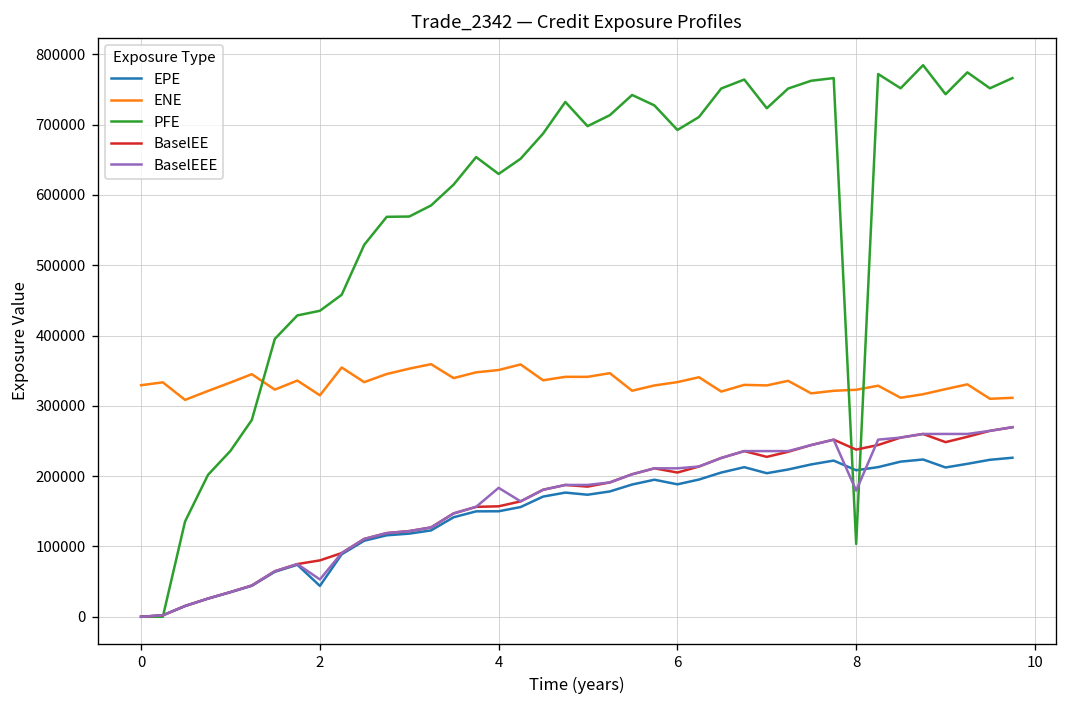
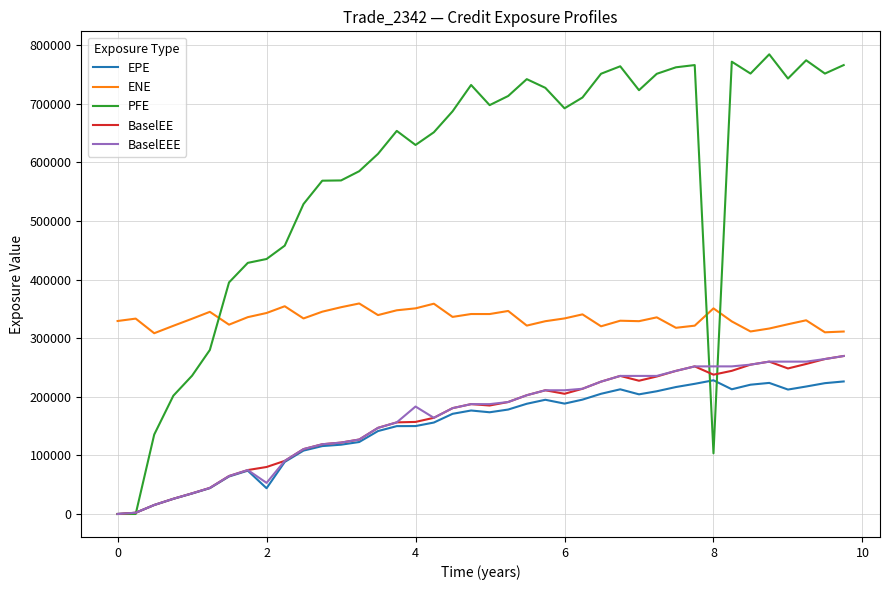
ENE, 2: 310000 -> 340000
EPE, 8: 210000 -> 230000
ENE, 8: 320000 -> 350000
BaselEEE, 8: 180000 -> 250000
